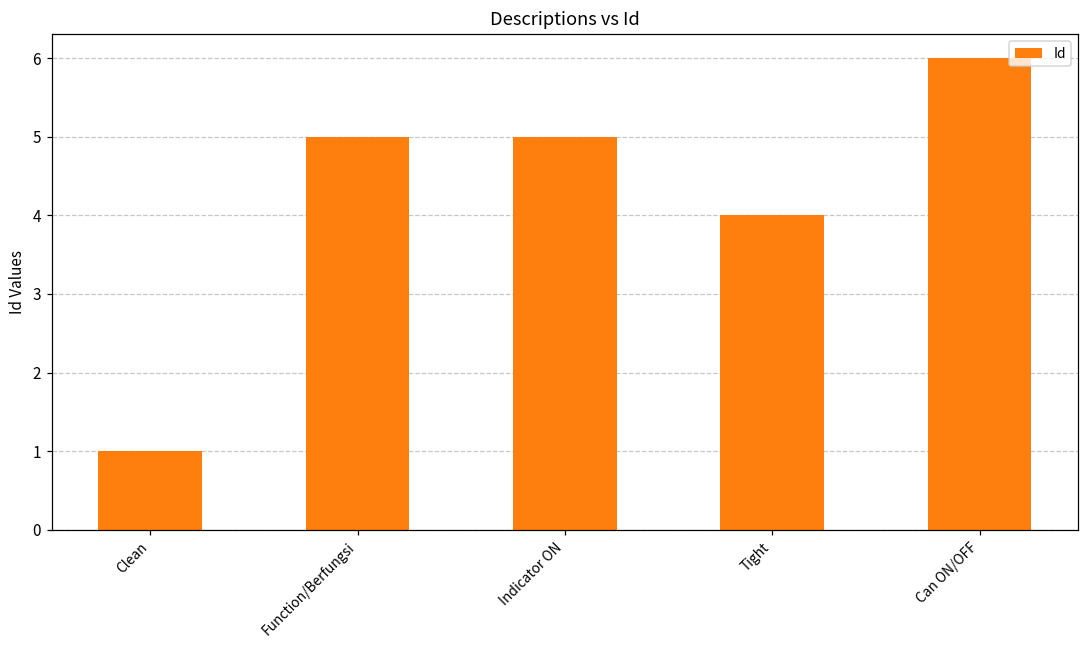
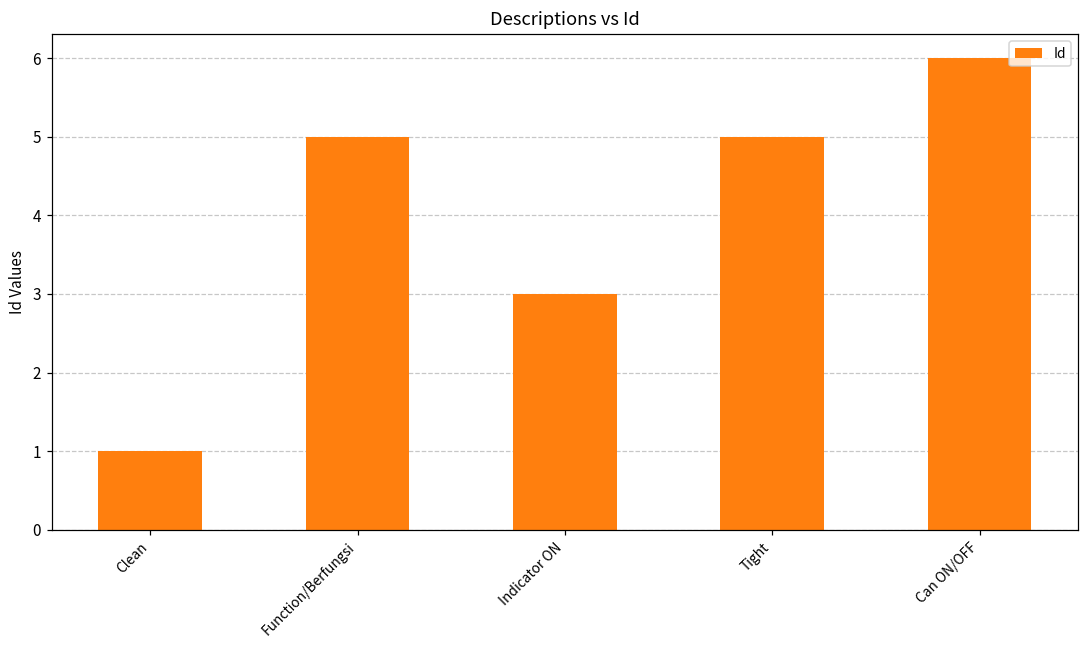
Indicator ON: 5 -> 3
Tight: 4 -> 5
